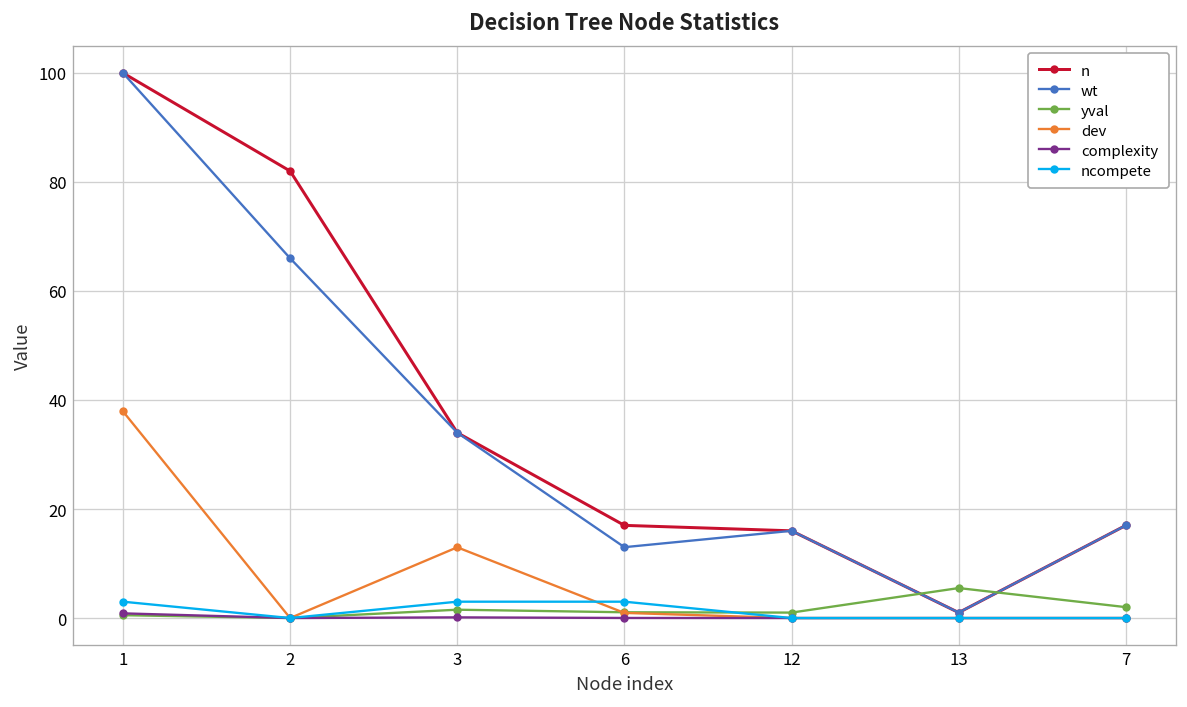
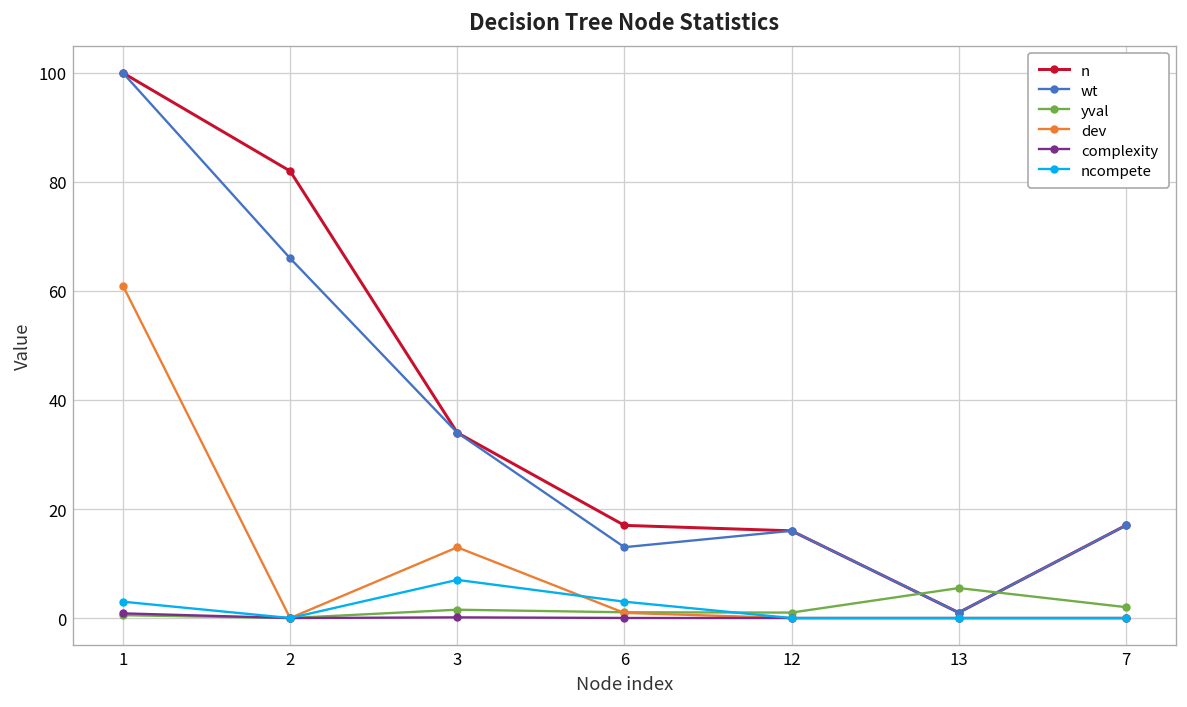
dev, 1: 38 -> 61
ncompete, 3: 3 -> 7
